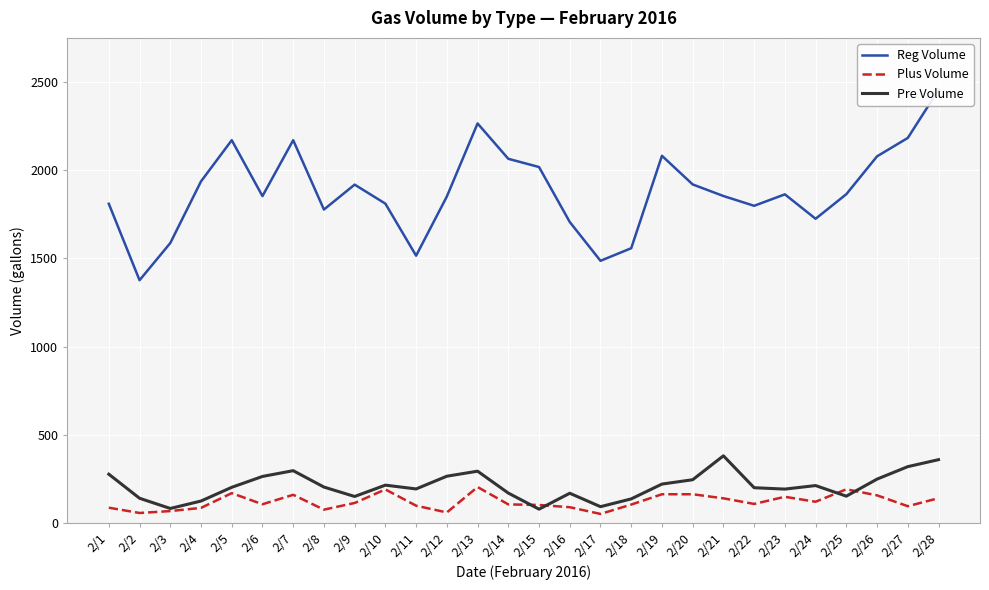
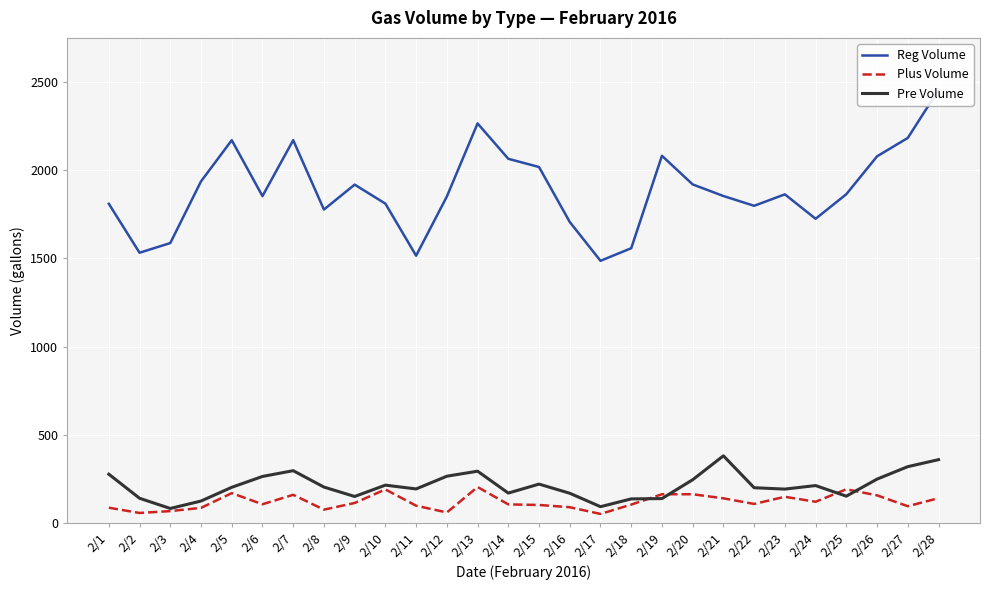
Reg Volume, 2/2: 1380 -> 1530
Pre Volume, 2/15: 80 -> 220
Pre Volume, 2/19: 220 -> 140
